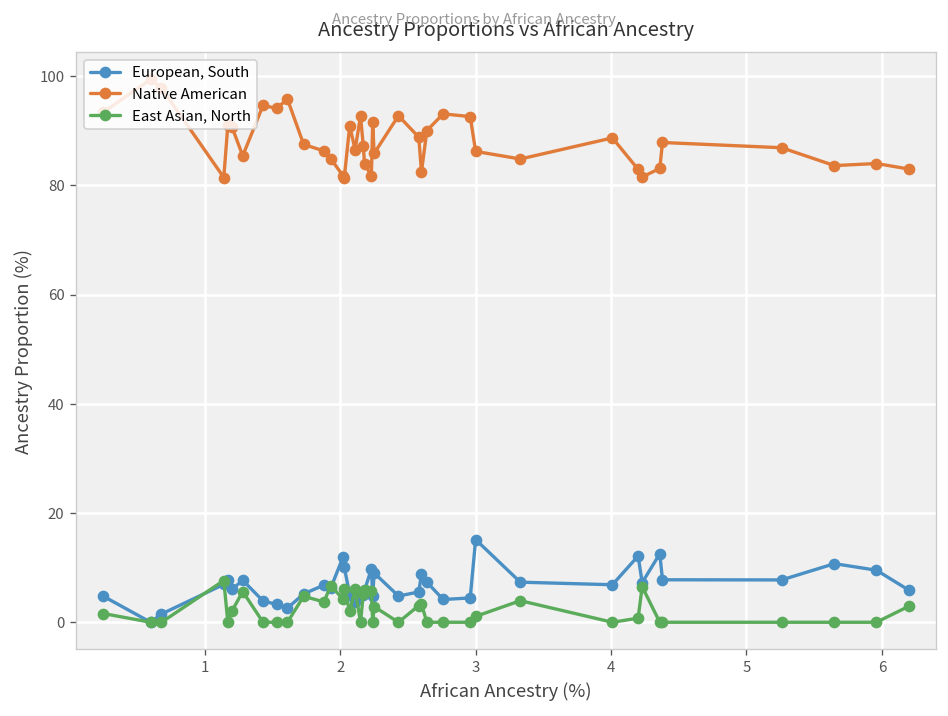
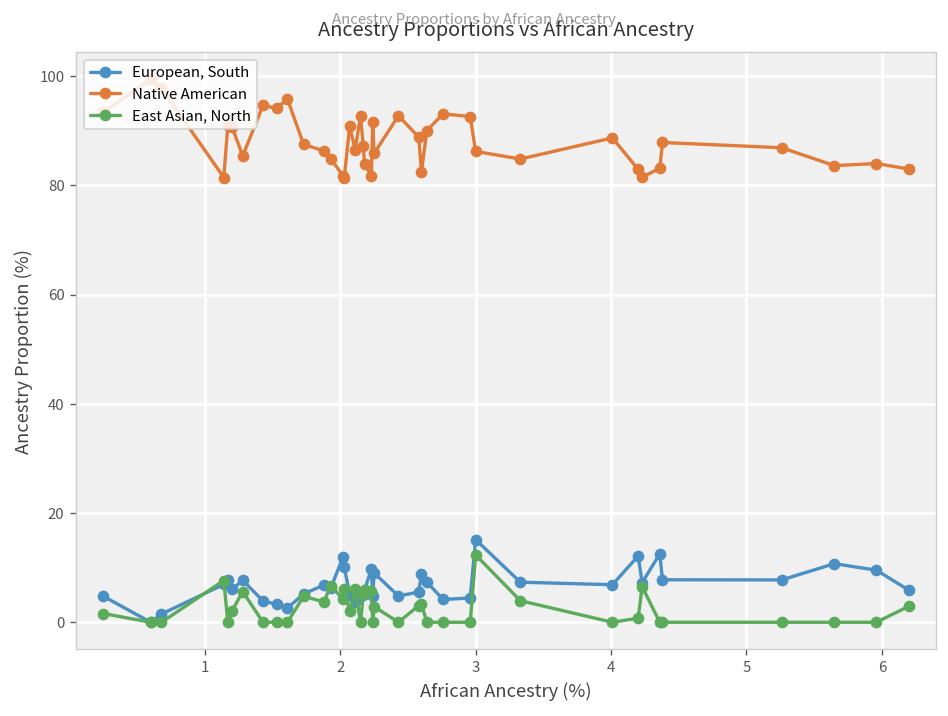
East Asian, North, 3: 1 -> 12
